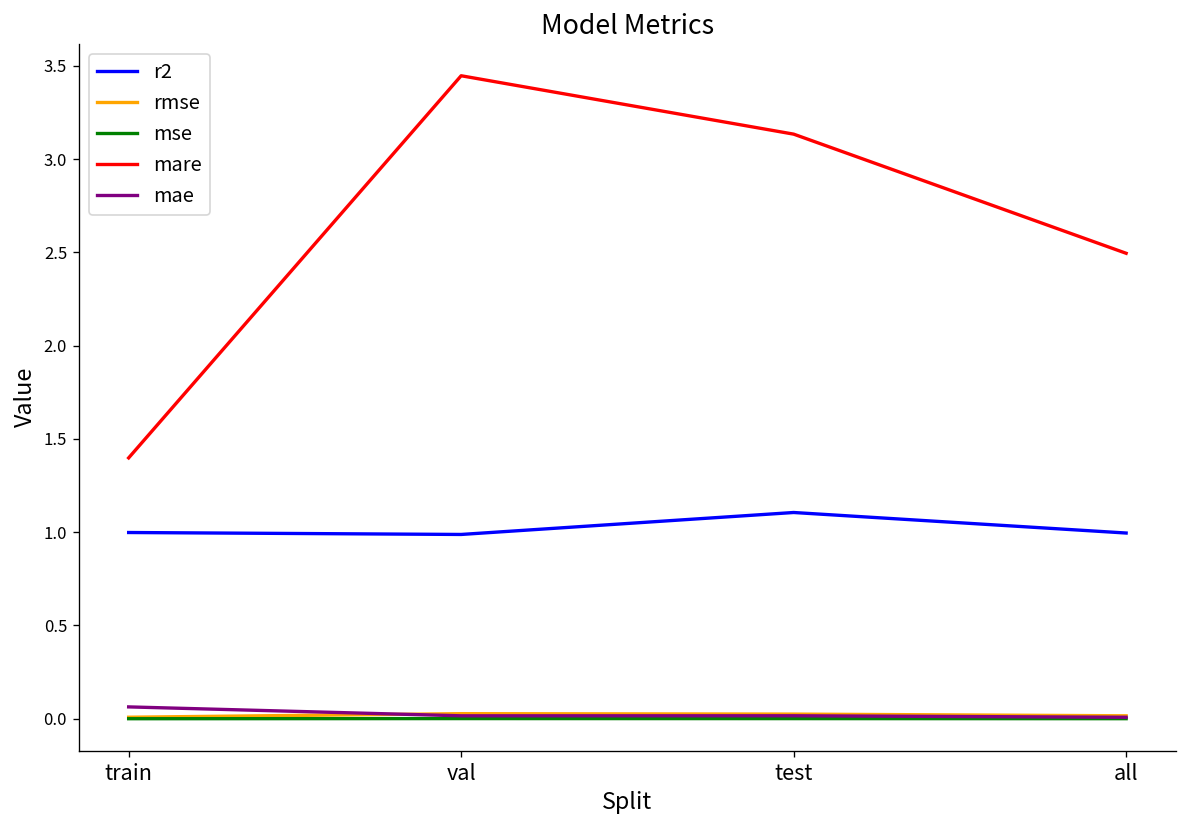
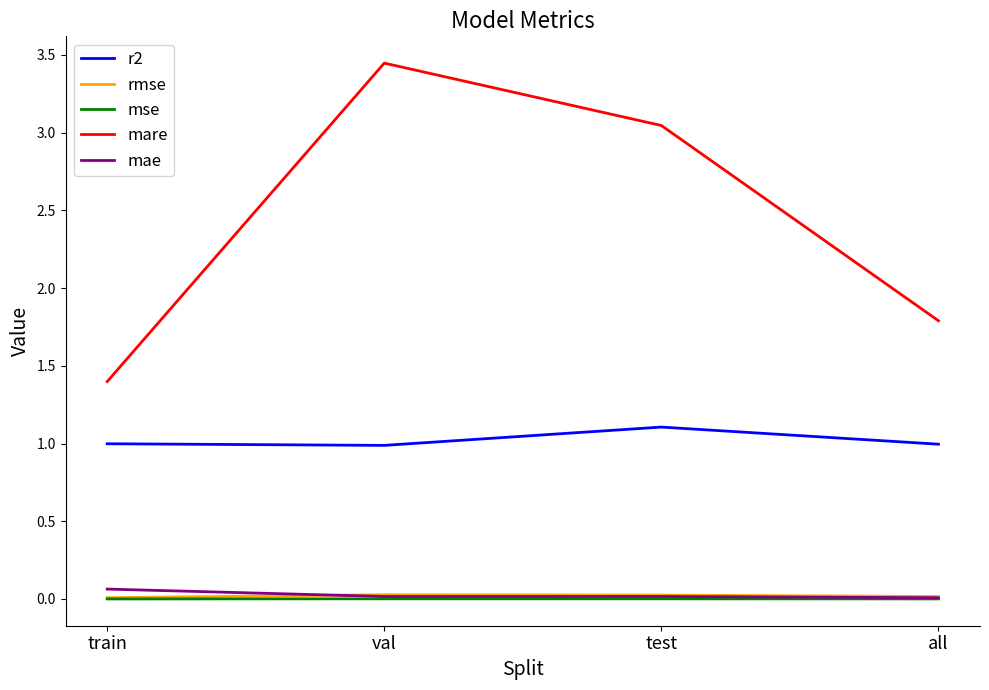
mare, test: 3.13 -> 3.05
mare, all: 2.50 -> 1.79
